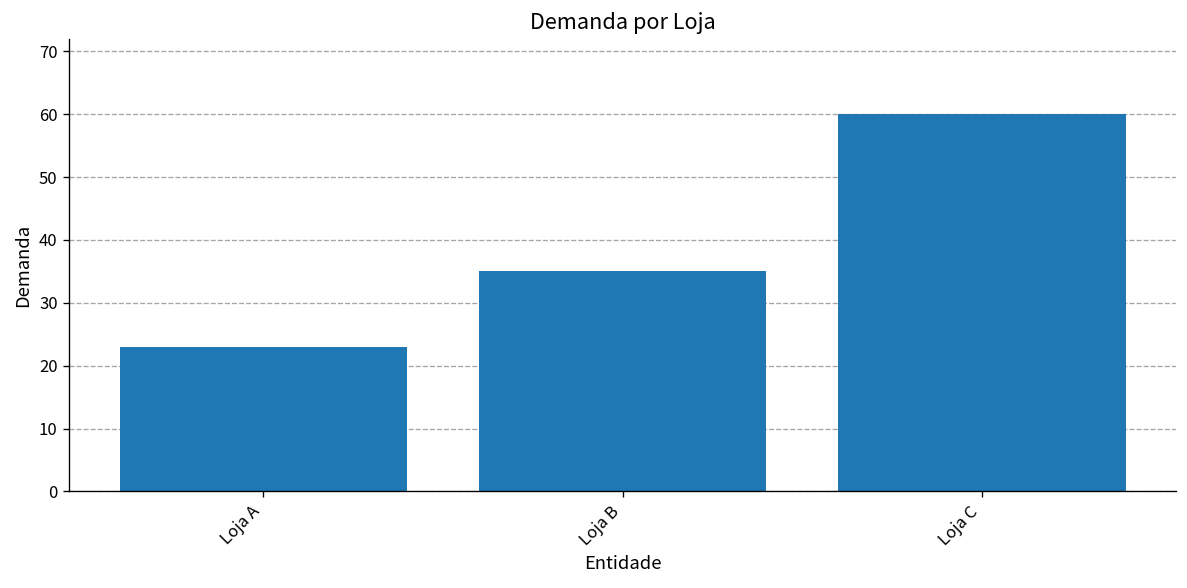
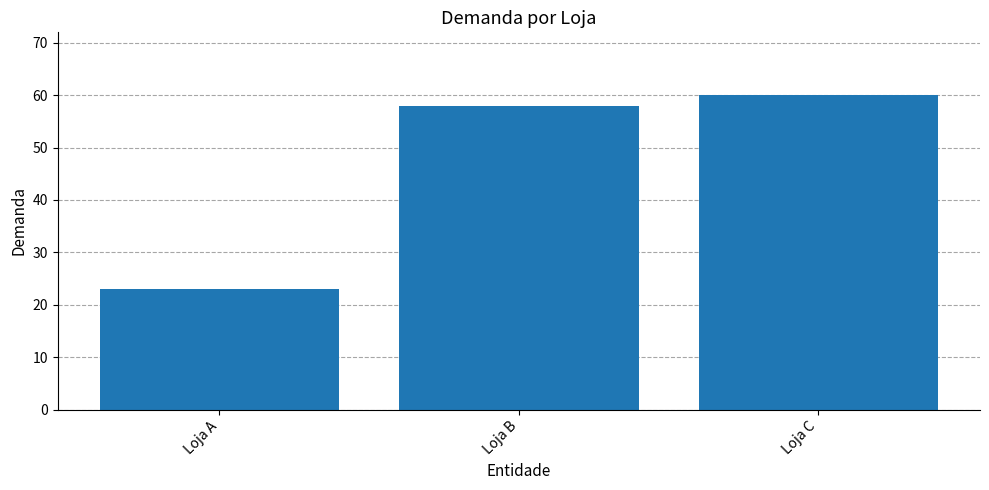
Loja B: 35 -> 58
